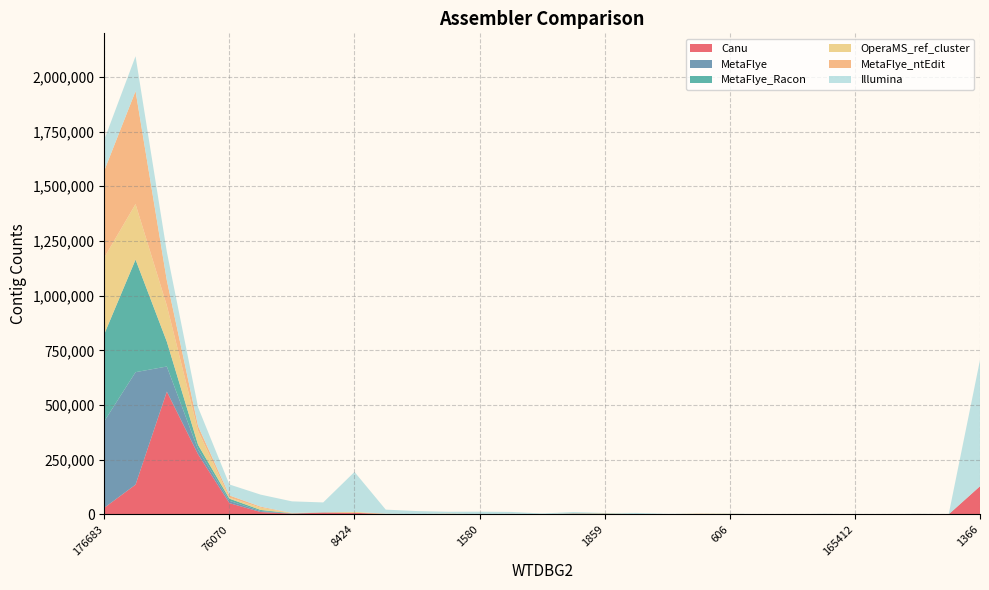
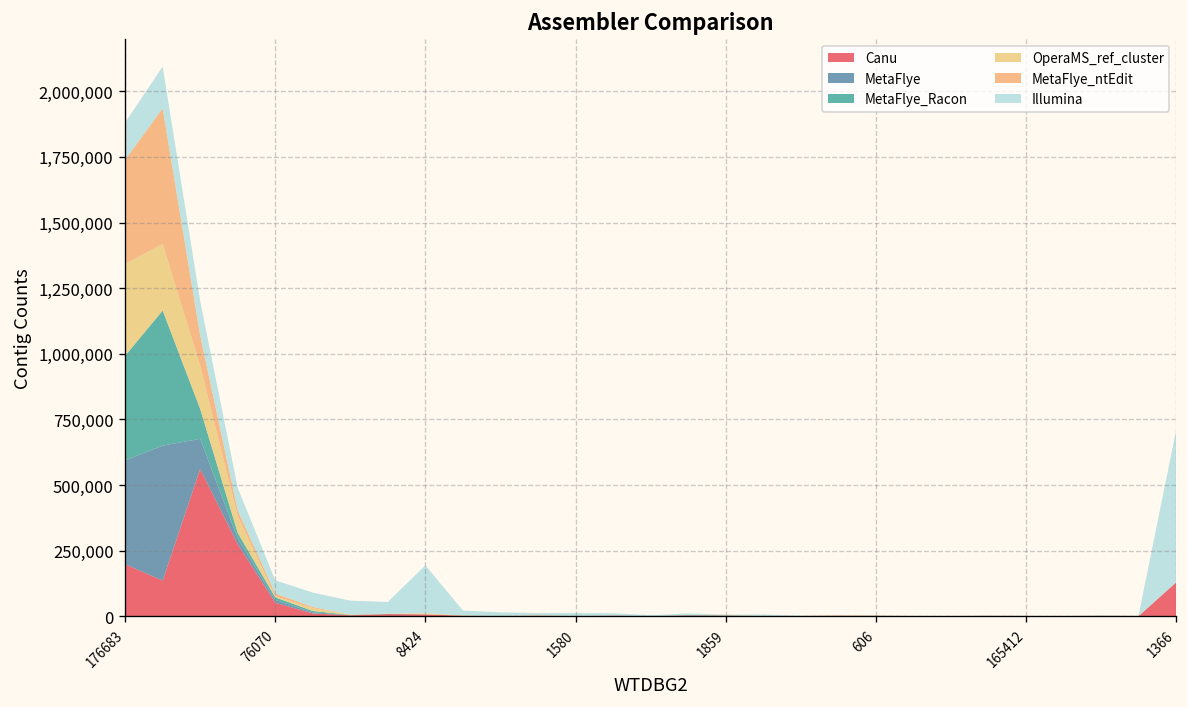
Canu, 176683: 30,000 -> 200,000
